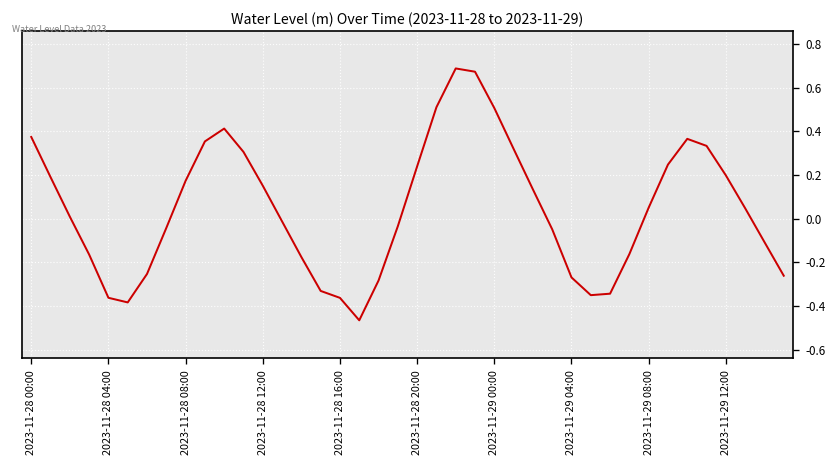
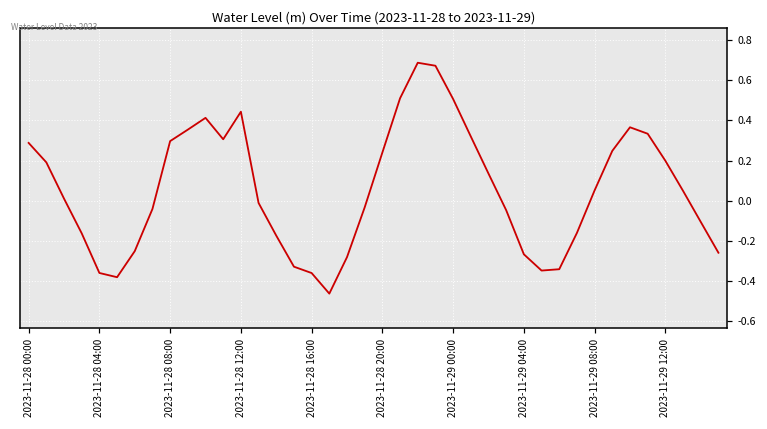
2023-11-28 00:00: 0.37 -> 0.29
2023-11-28 08:00: 0.17 -> 0.30
2023-11-28 12:00: 0.15 -> 0.44
